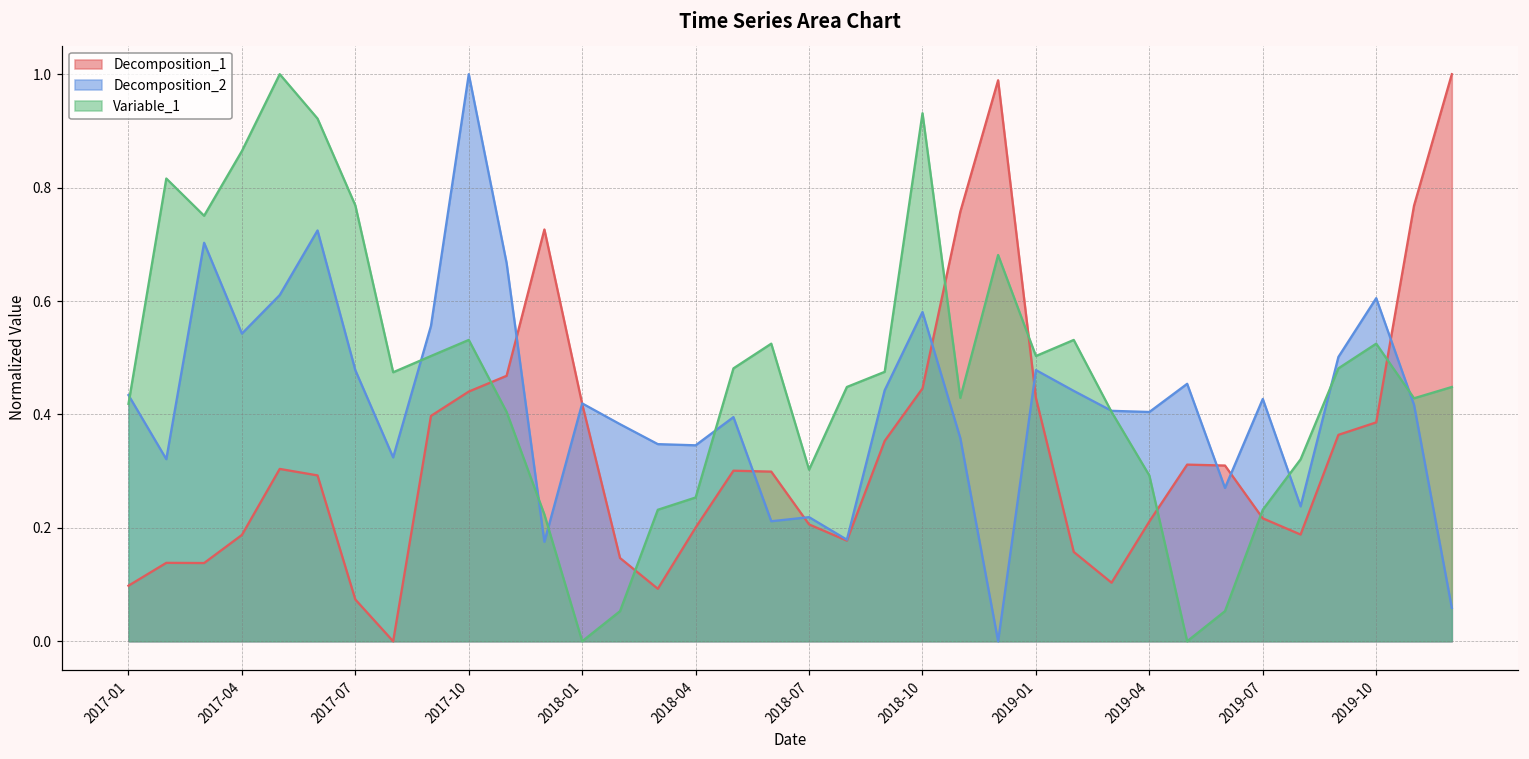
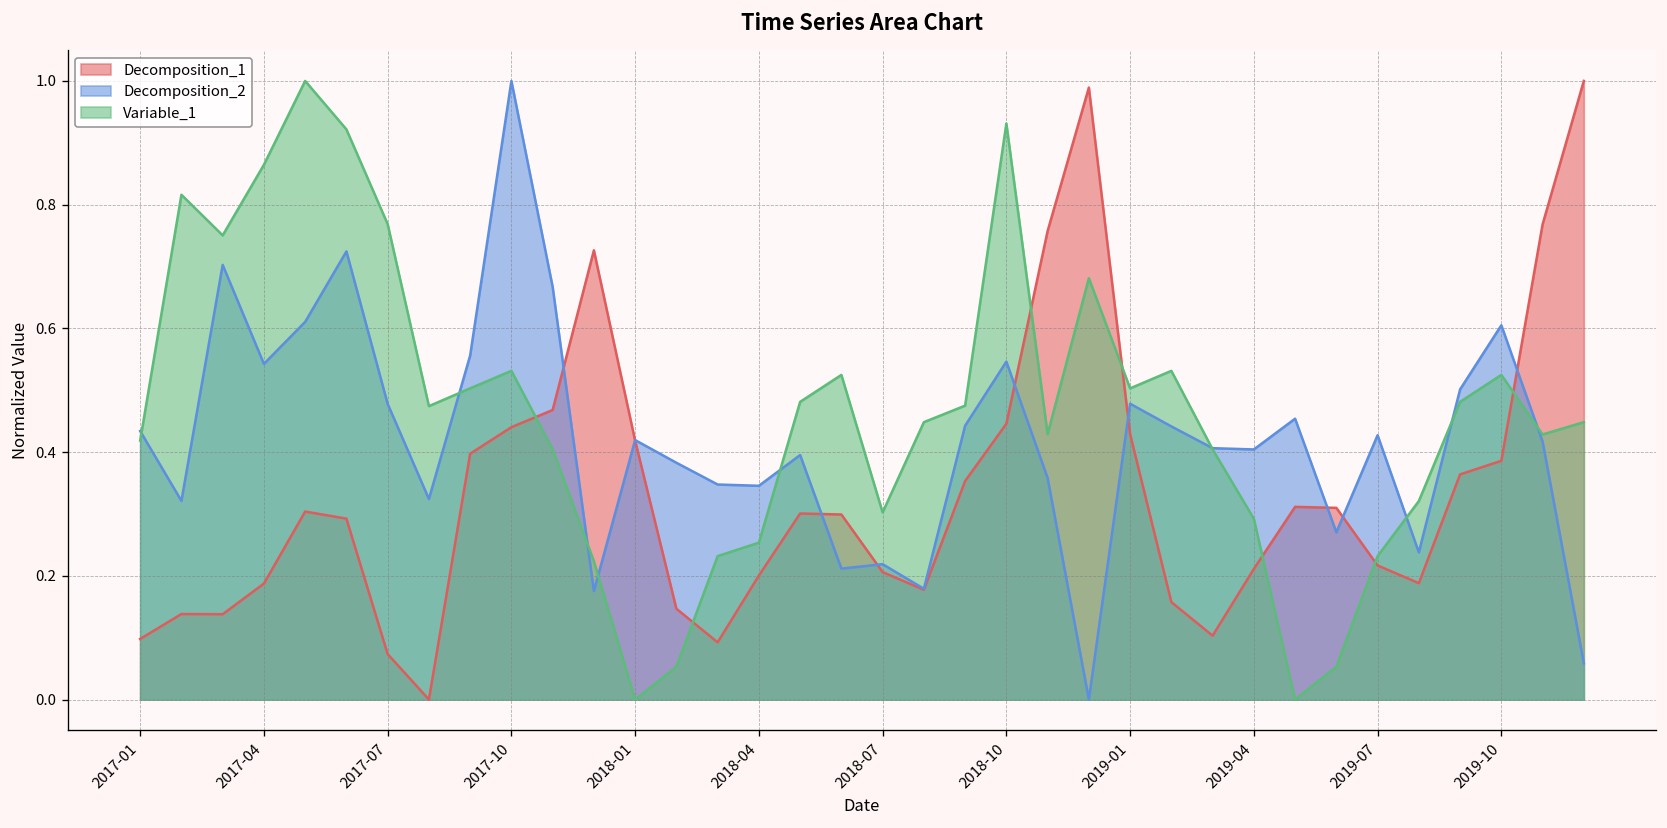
Decomposition_2, 2018-10: 0.58 -> 0.55
